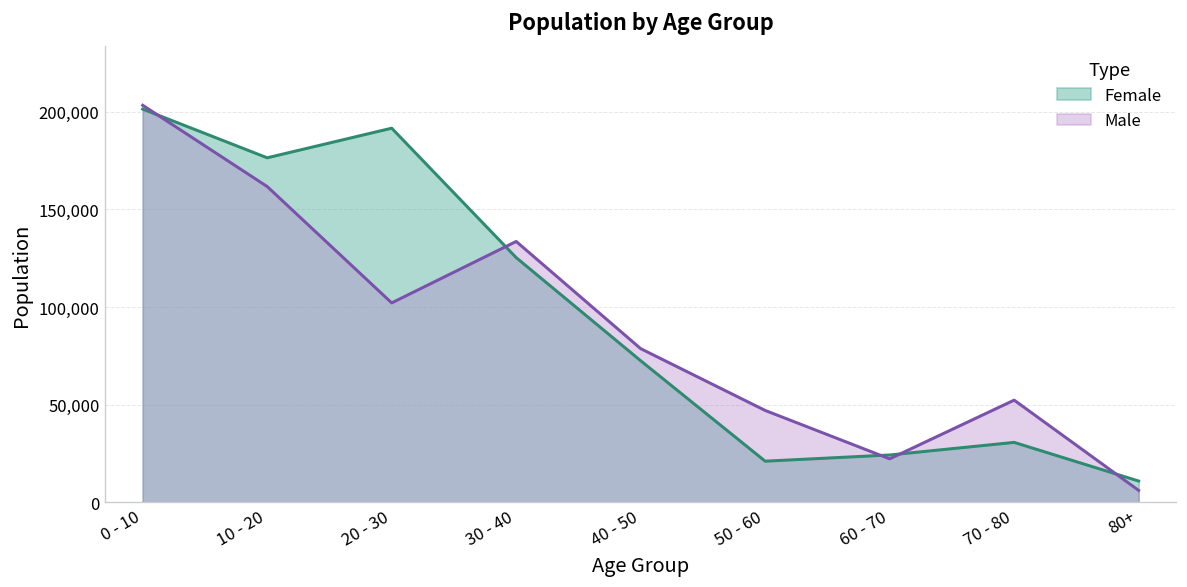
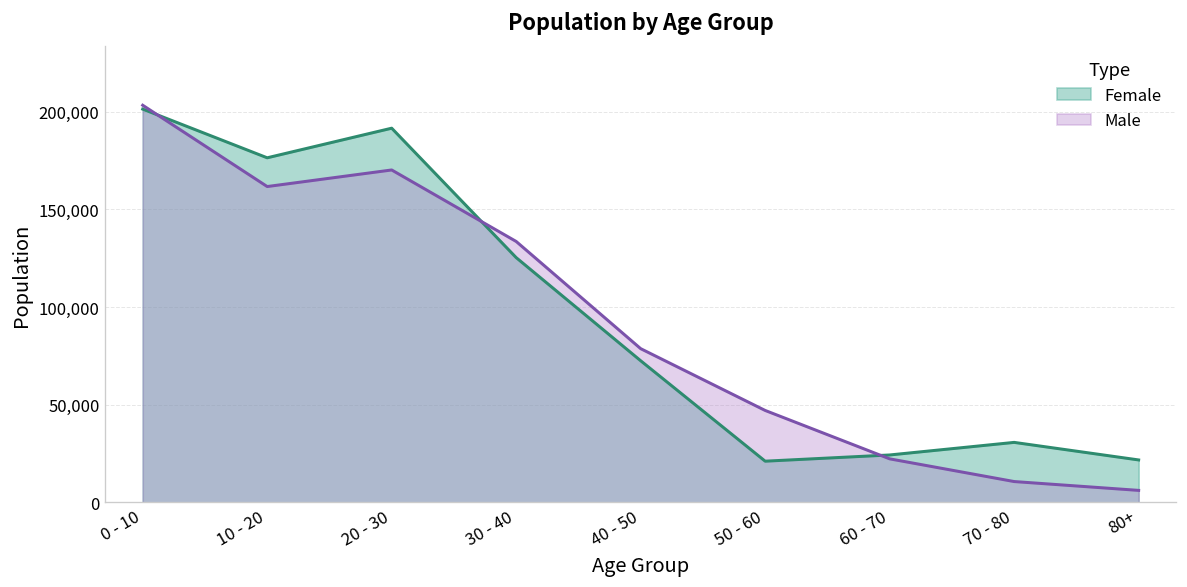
Male, 20 - 30: 102,000 -> 170,000
Male, 70 - 80: 52,000 -> 11,000
Female, 80+: 11,000 -> 22,000
